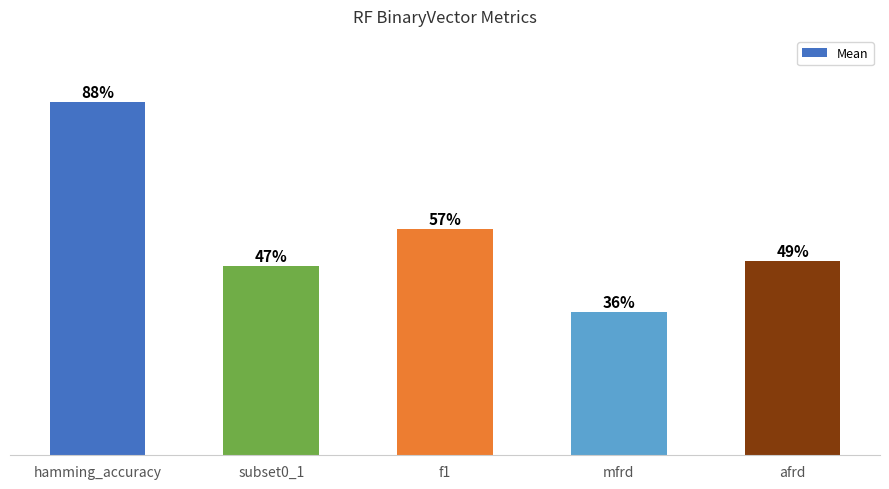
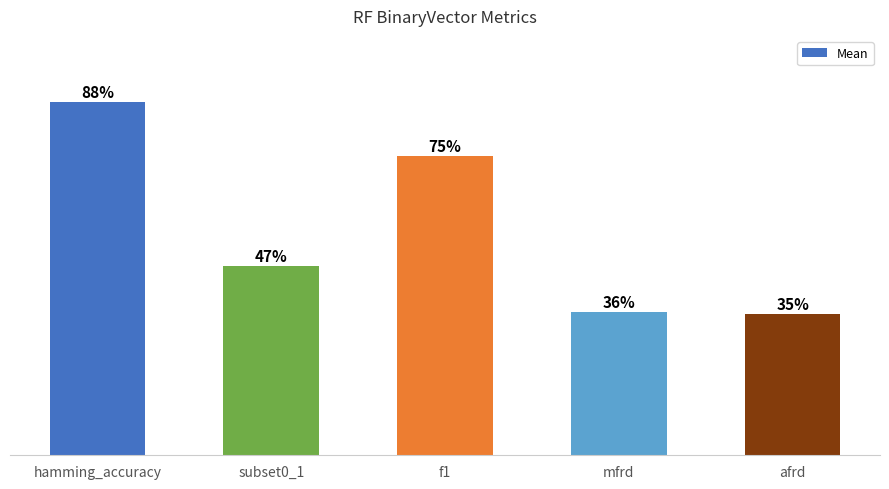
f1: 57% -> 75%
afrd: 49% -> 35%
